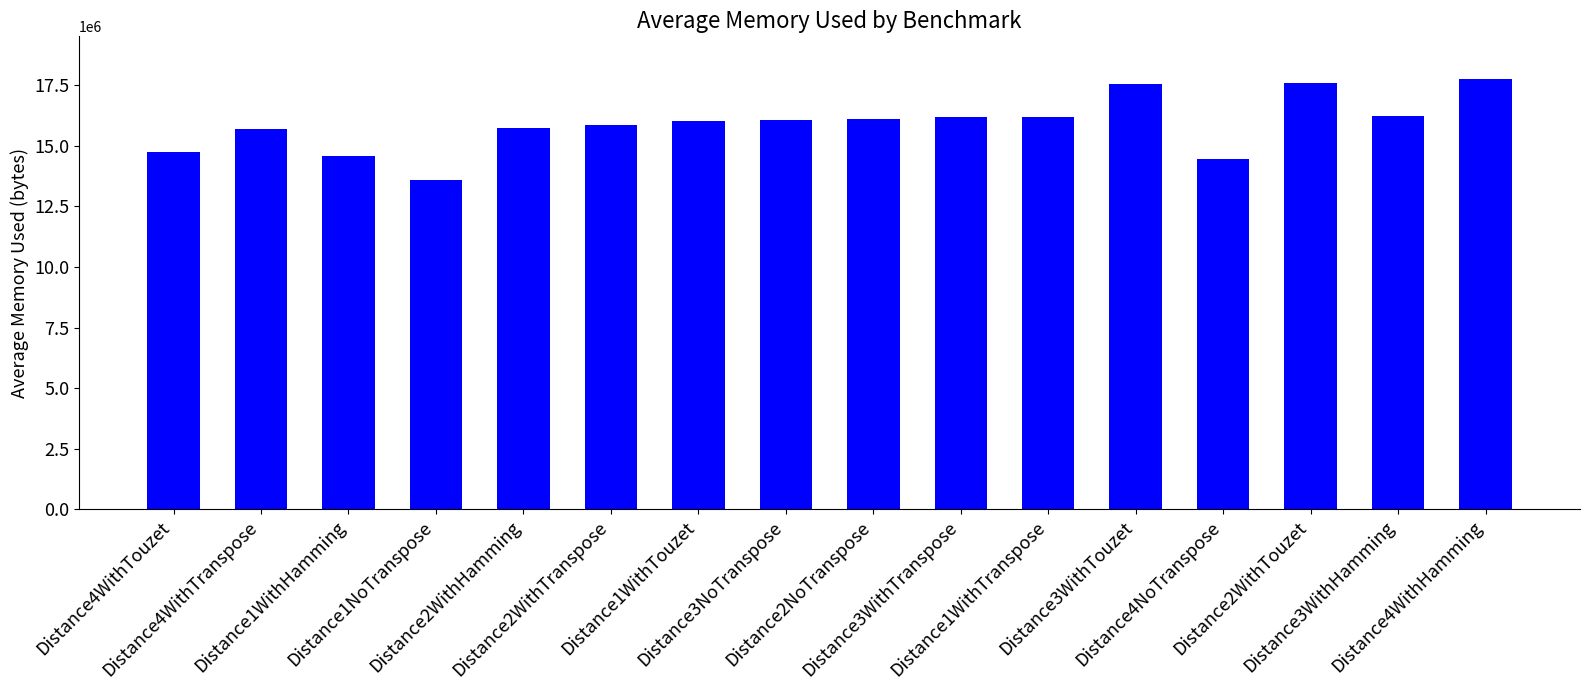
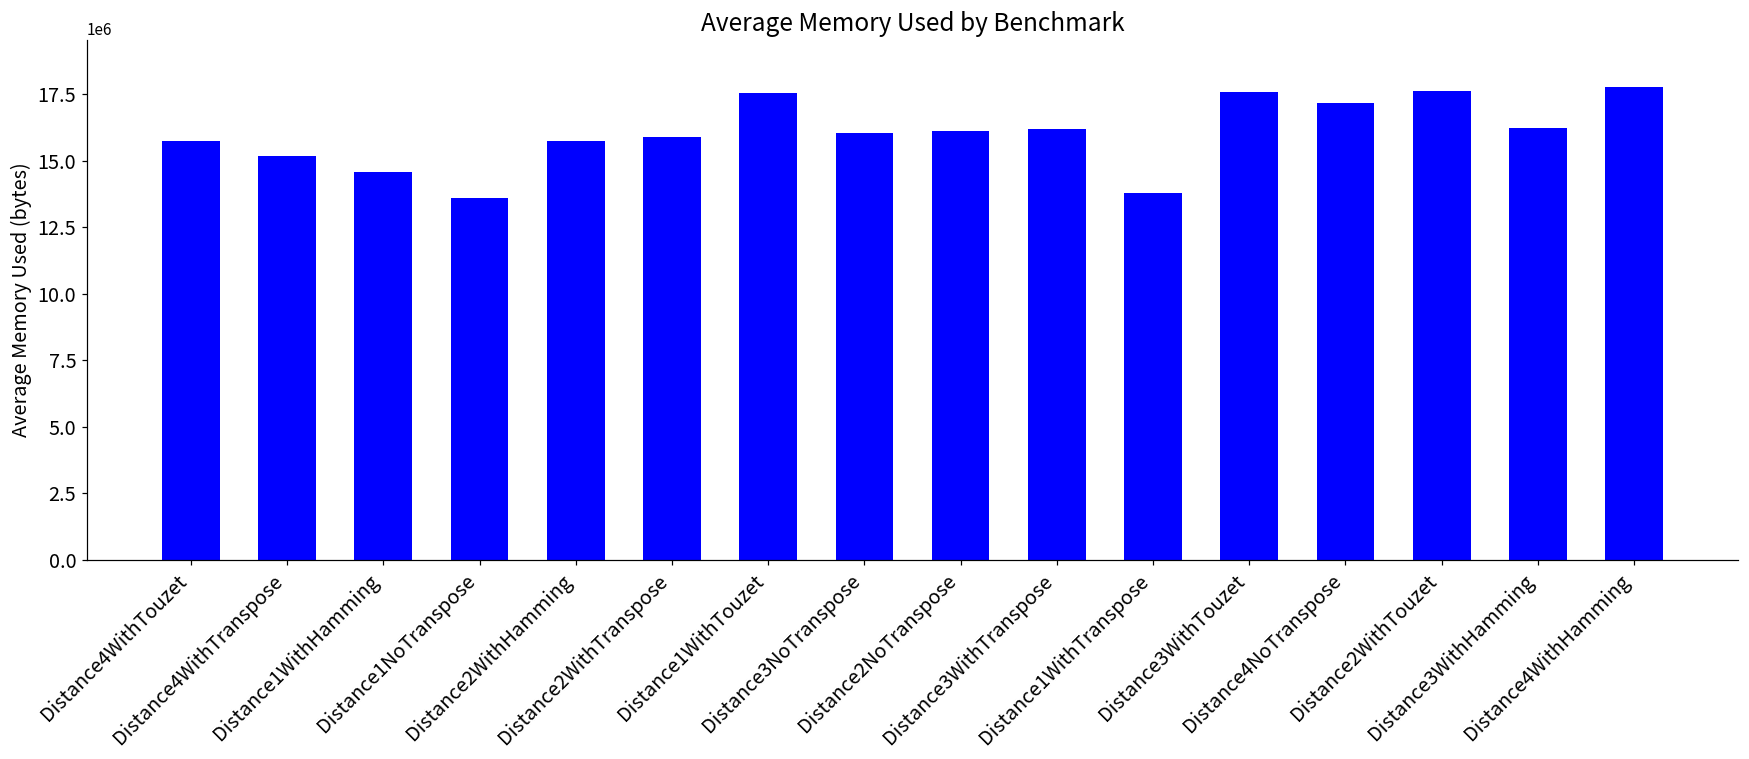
Distance4WithTouzet: 14700000 -> 15700000
Distance4WithTranspose: 15700000 -> 15200000
Distance1WithTouzet: 16000000 -> 17500000
Distance1WithTranspose: 16200000 -> 13800000
Distance4NoTranspose: 14500000 -> 17100000
